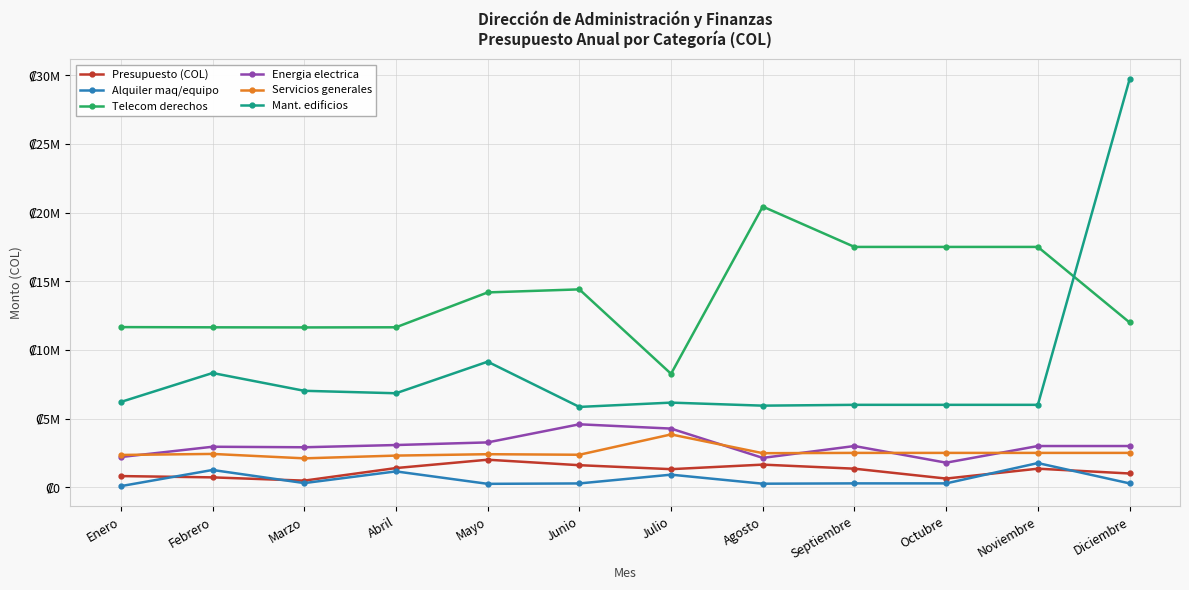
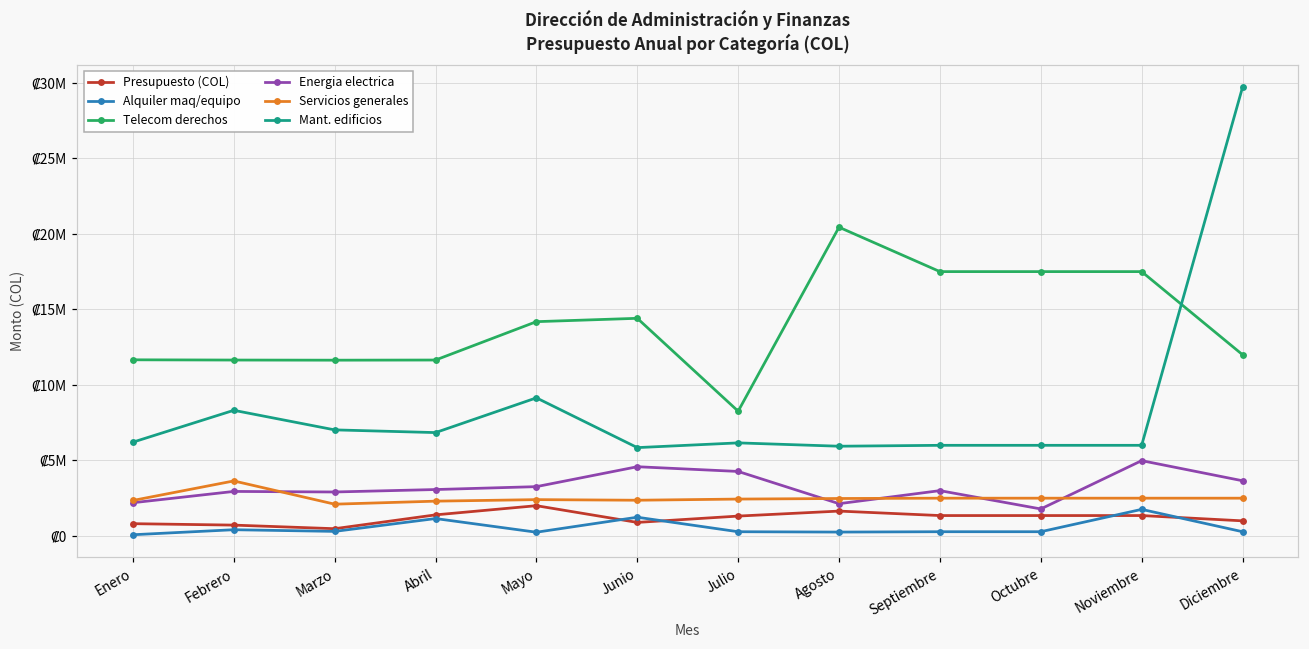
Alquiler maq/equipo, Febrero: ₡1300000 -> ₡400000
Servicios generales, Febrero: ₡2400000 -> ₡3600000
Presupuesto (COL), Junio: ₡1600000 -> ₡900000
Alquiler maq/equipo, Junio: ₡300000 -> ₡1200000
Alquiler maq/equipo, Julio: ₡900000 -> ₡300000
Servicios generales, Julio: ₡3800000 -> ₡2400000
Presupuesto (COL), Octubre: ₡600000 -> ₡1400000
Energia electrica, Noviembre: ₡3000000 -> ₡5000000
Energia electrica, Diciembre: ₡3000000 -> ₡3700000
